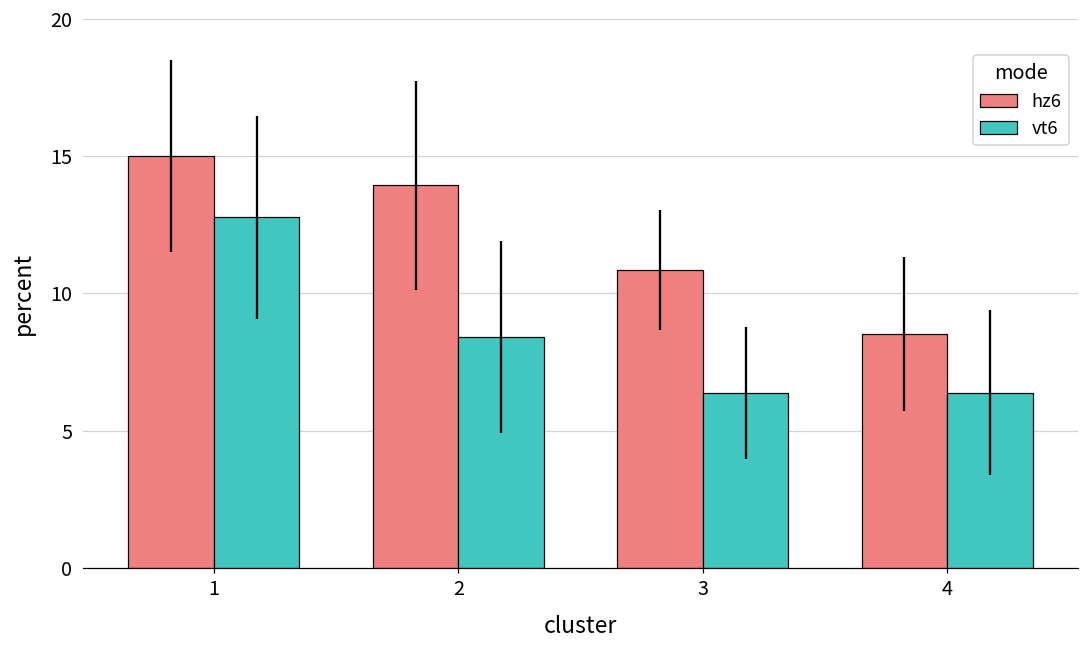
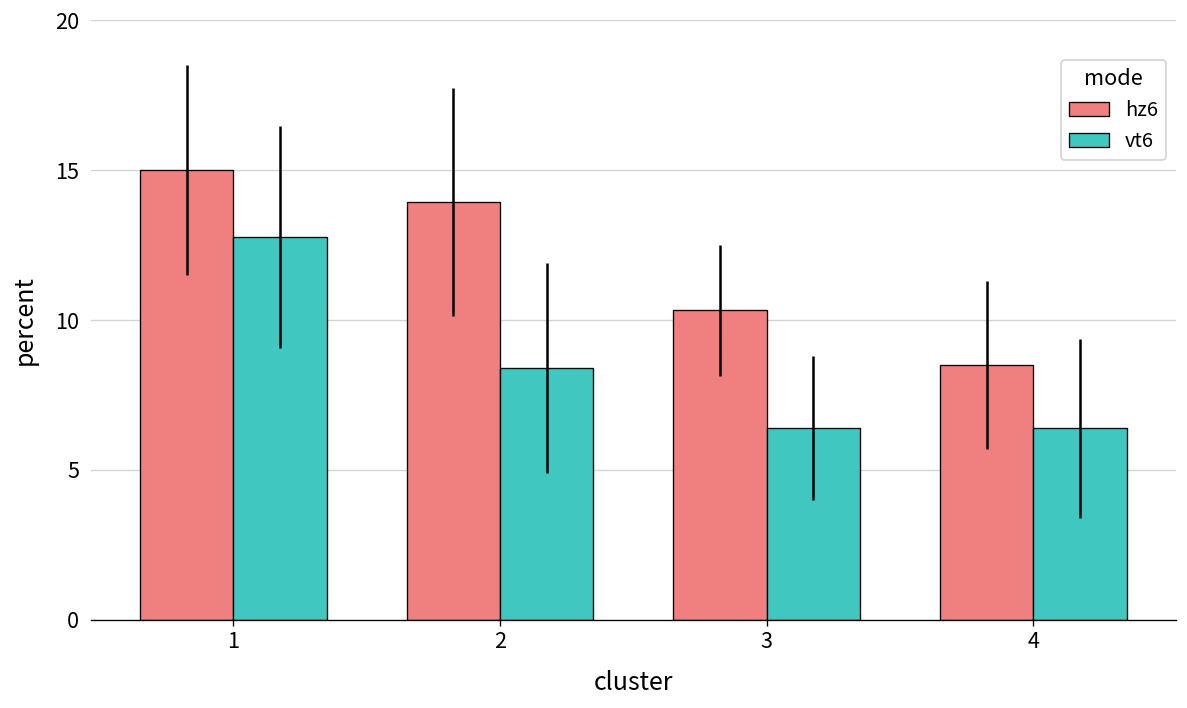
hz6, 3: 10.9 -> 10.3
